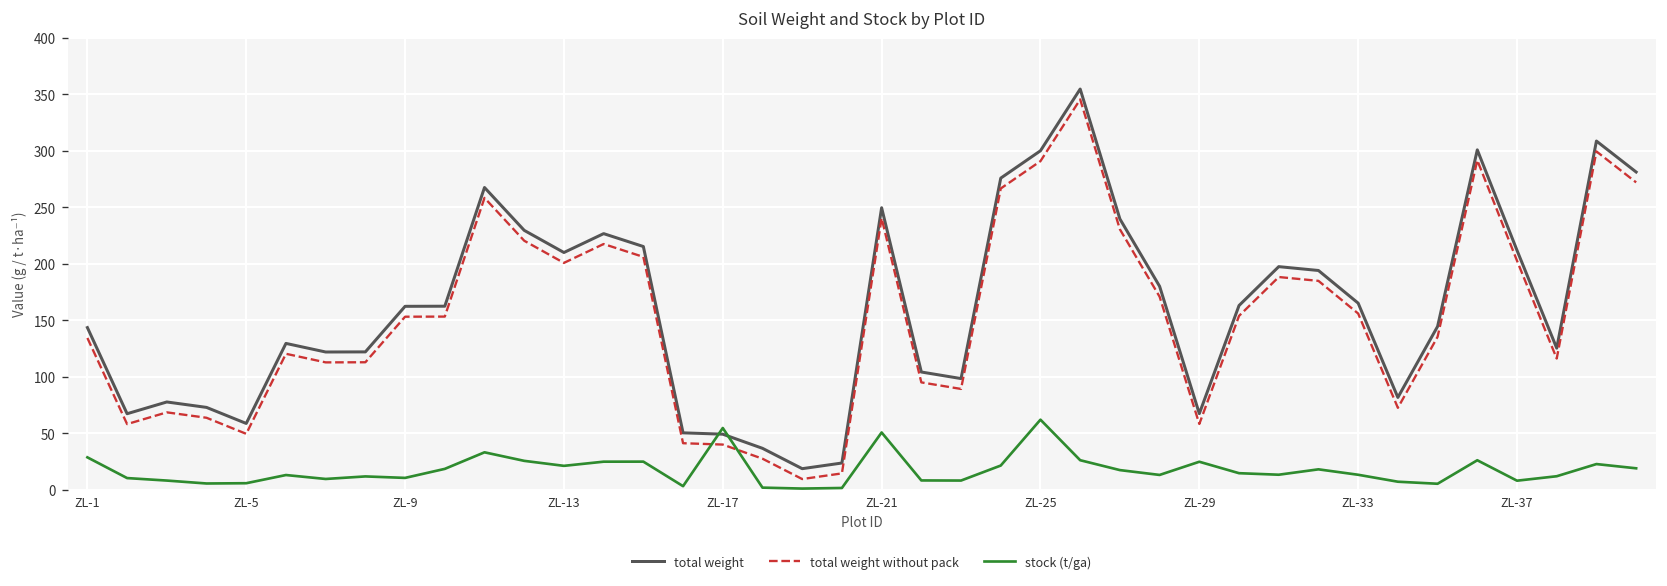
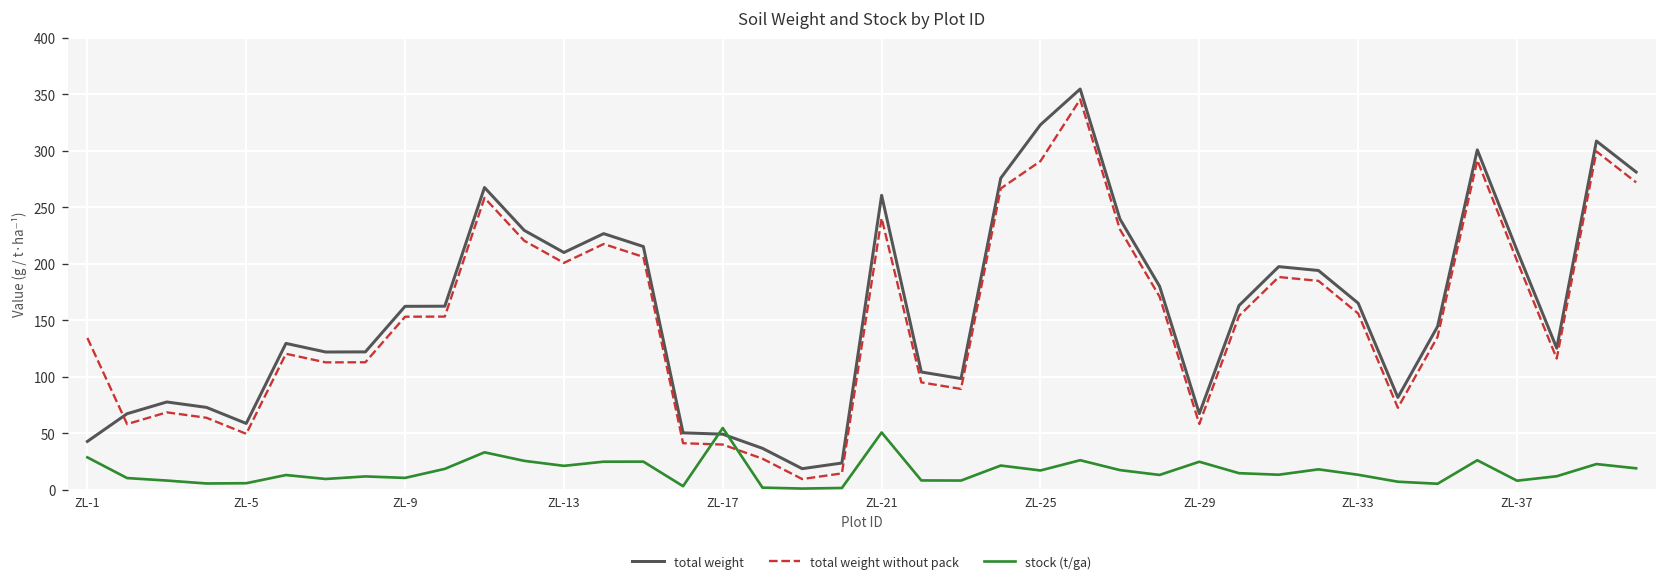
total weight, ZL-1: 140 -> 40
total weight, ZL-21: 250 -> 260
total weight, ZL-25: 300 -> 320
stock (t/ga), ZL-25: 60 -> 20
